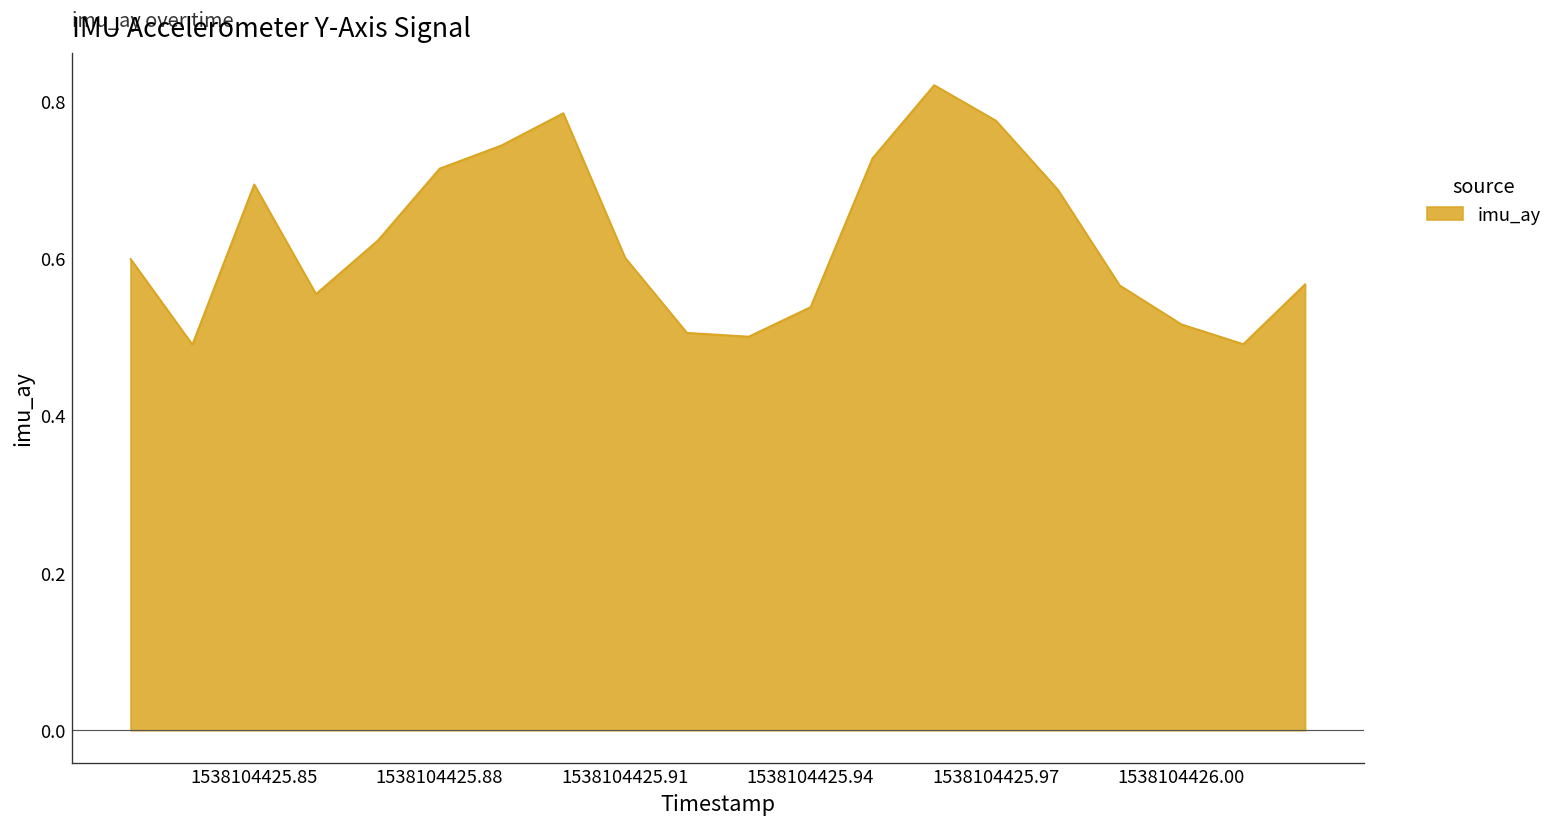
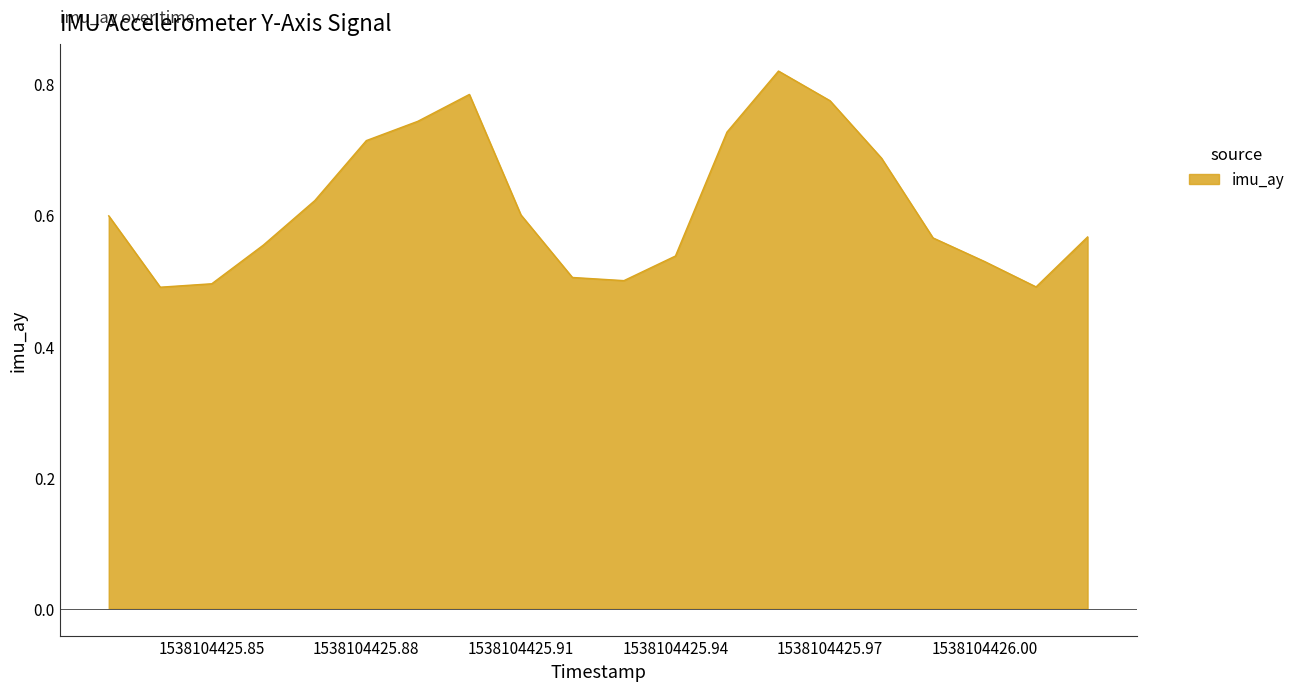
1538104425.85: 0.69 -> 0.50
1538104426.00: 0.52 -> 0.53
